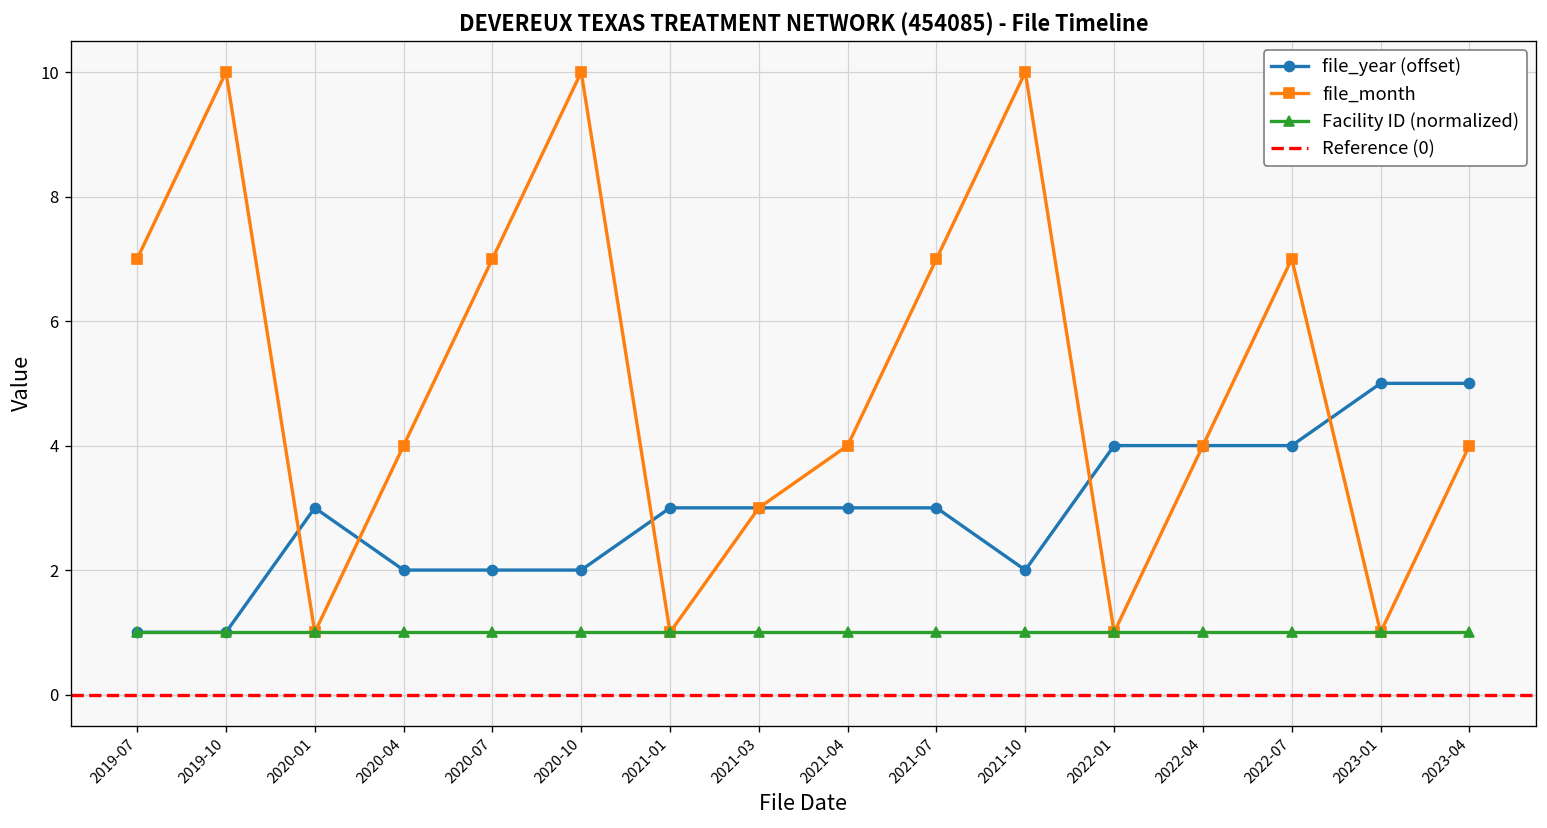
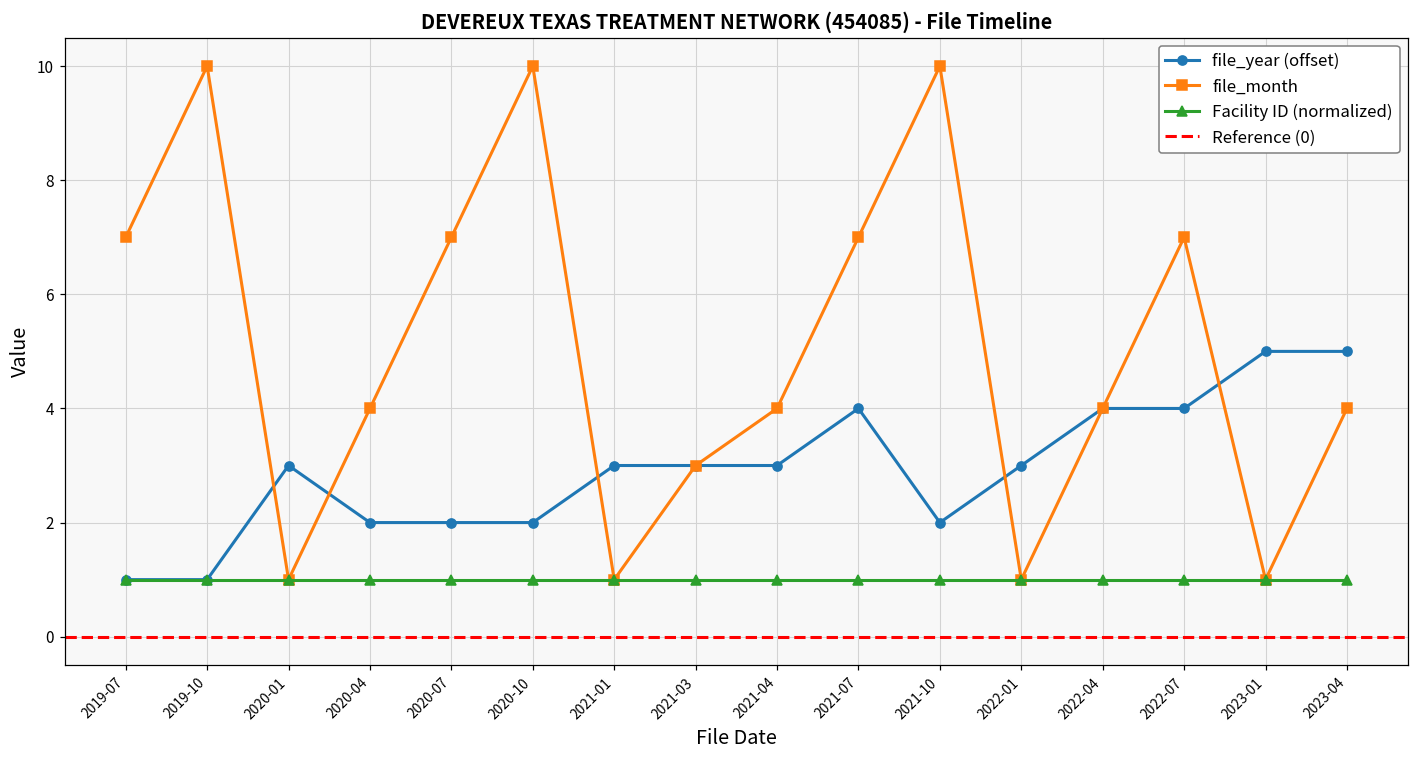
file_year (offset), 2021-07: 3.0 -> 4.0
file_year (offset), 2022-01: 4.0 -> 3.0
